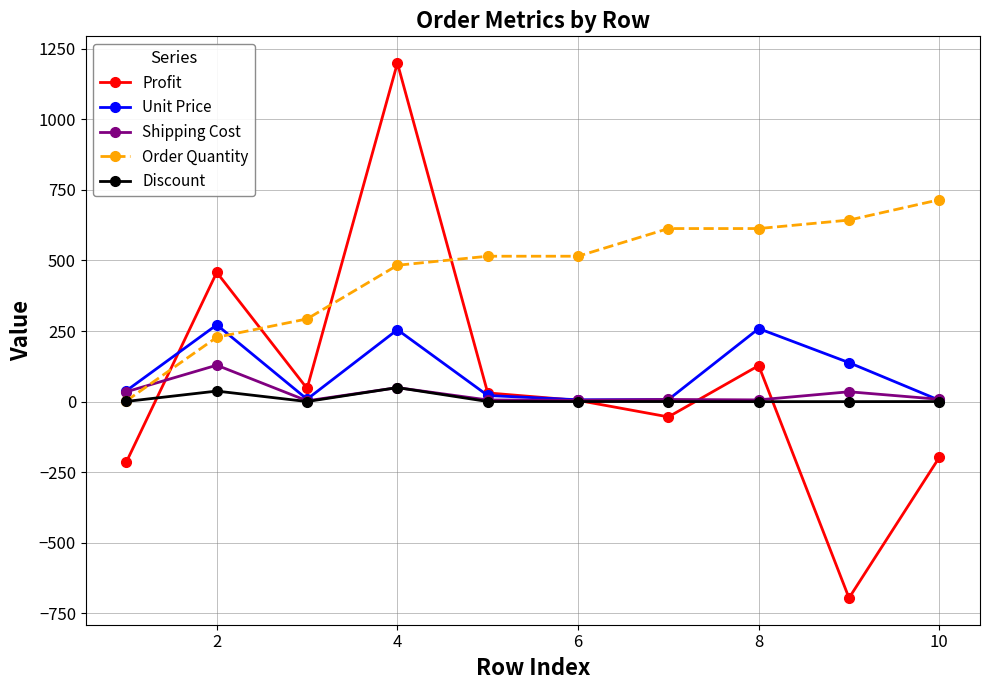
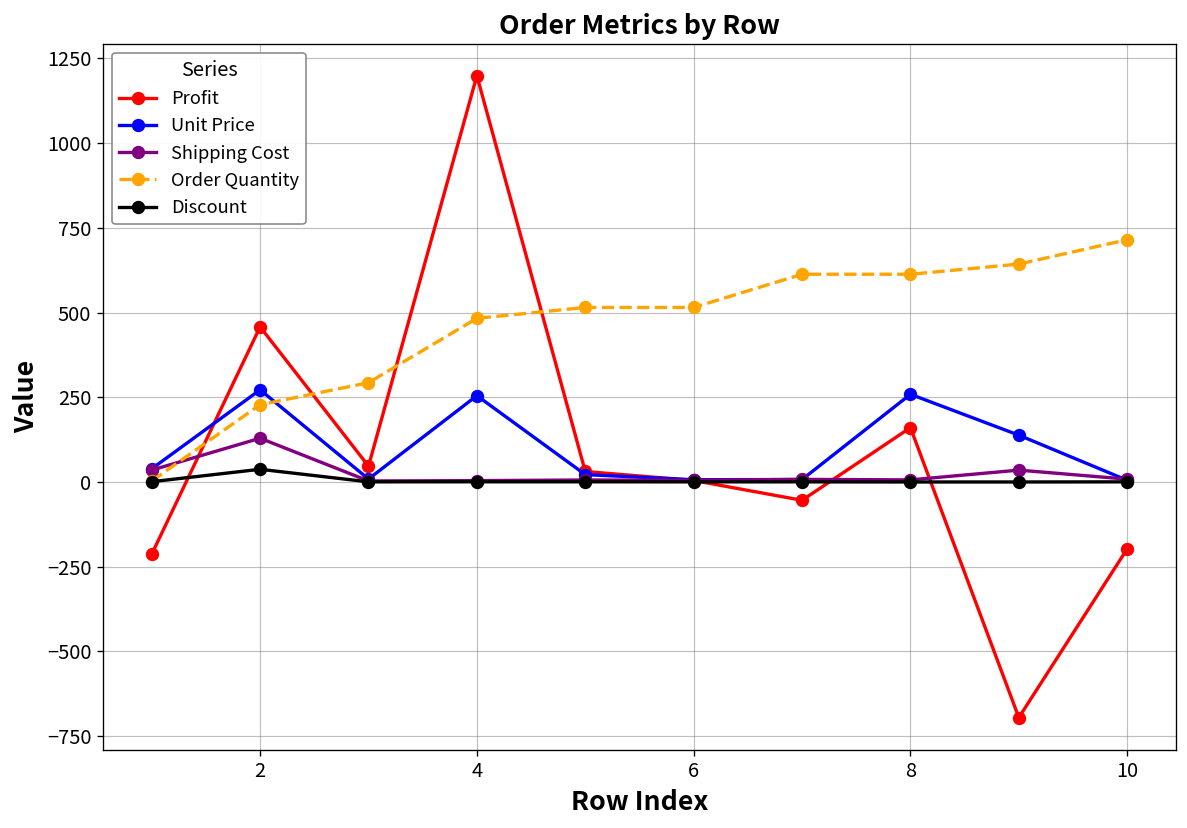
Shipping Cost, 4: 50 -> 0
Discount, 4: 50 -> 0
Profit, 8: 130 -> 160
